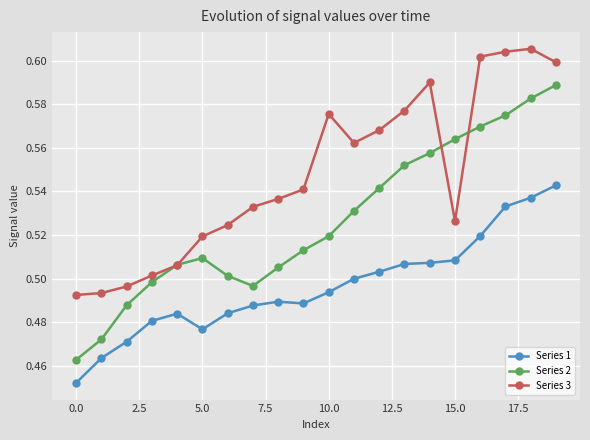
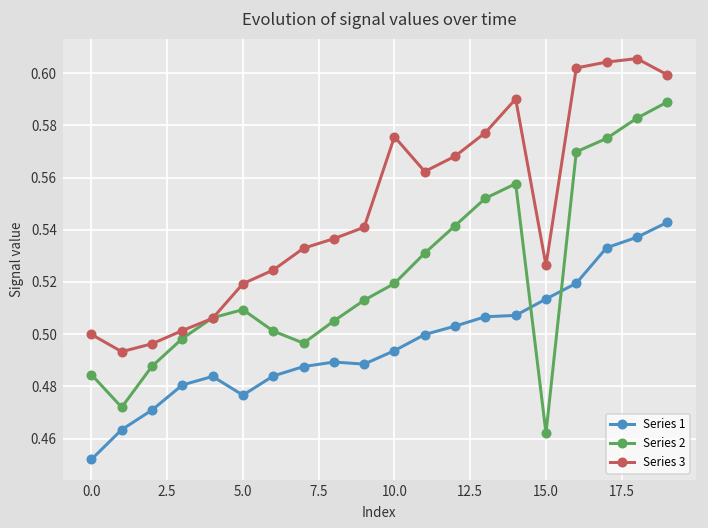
Series 2, 0.0: 0.463 -> 0.485
Series 3, 0.0: 0.492 -> 0.500
Series 1, 15.0: 0.508 -> 0.513
Series 2, 15.0: 0.564 -> 0.462
